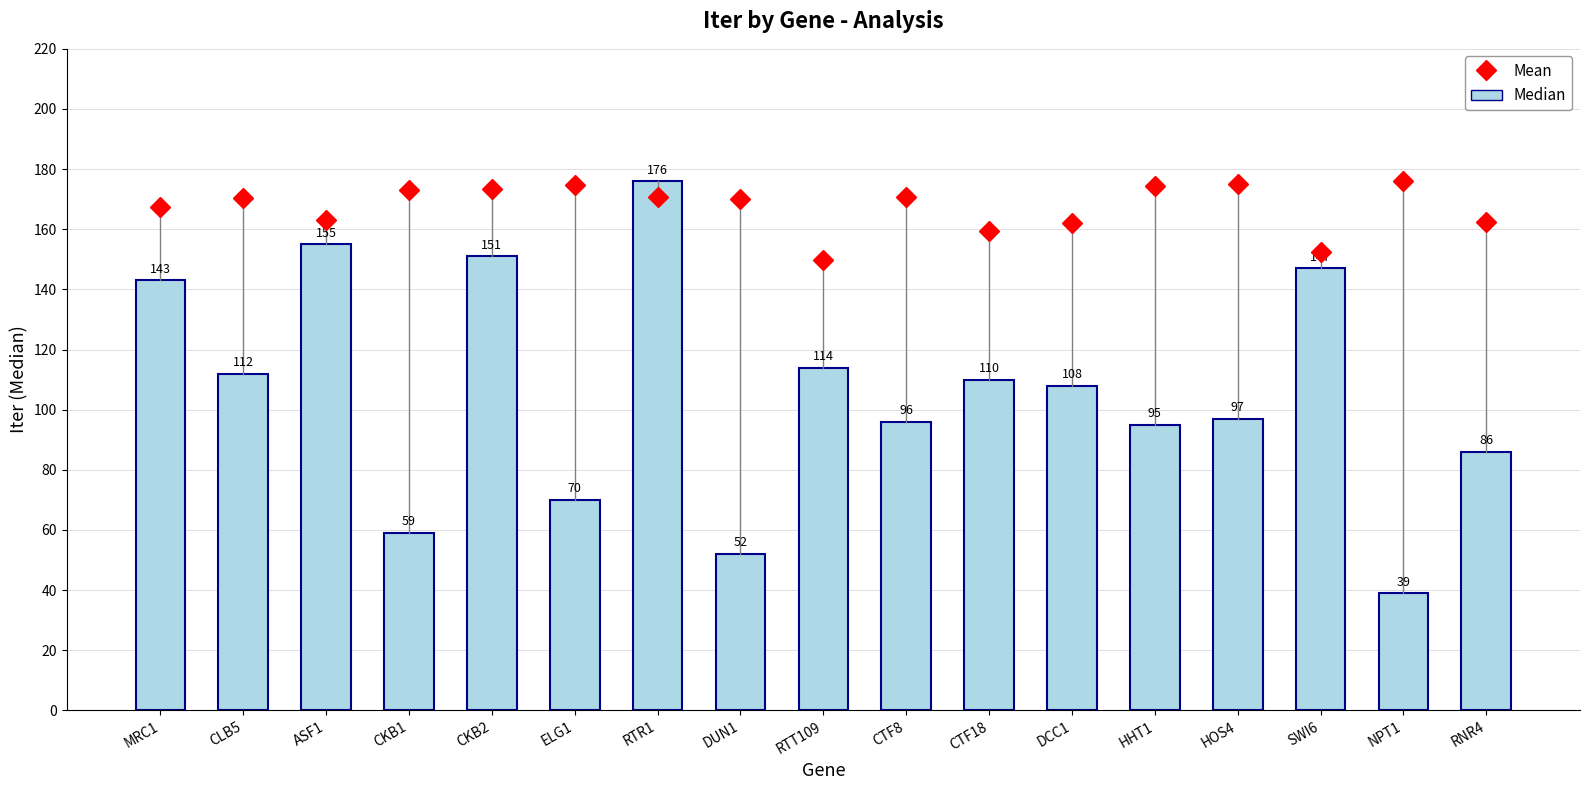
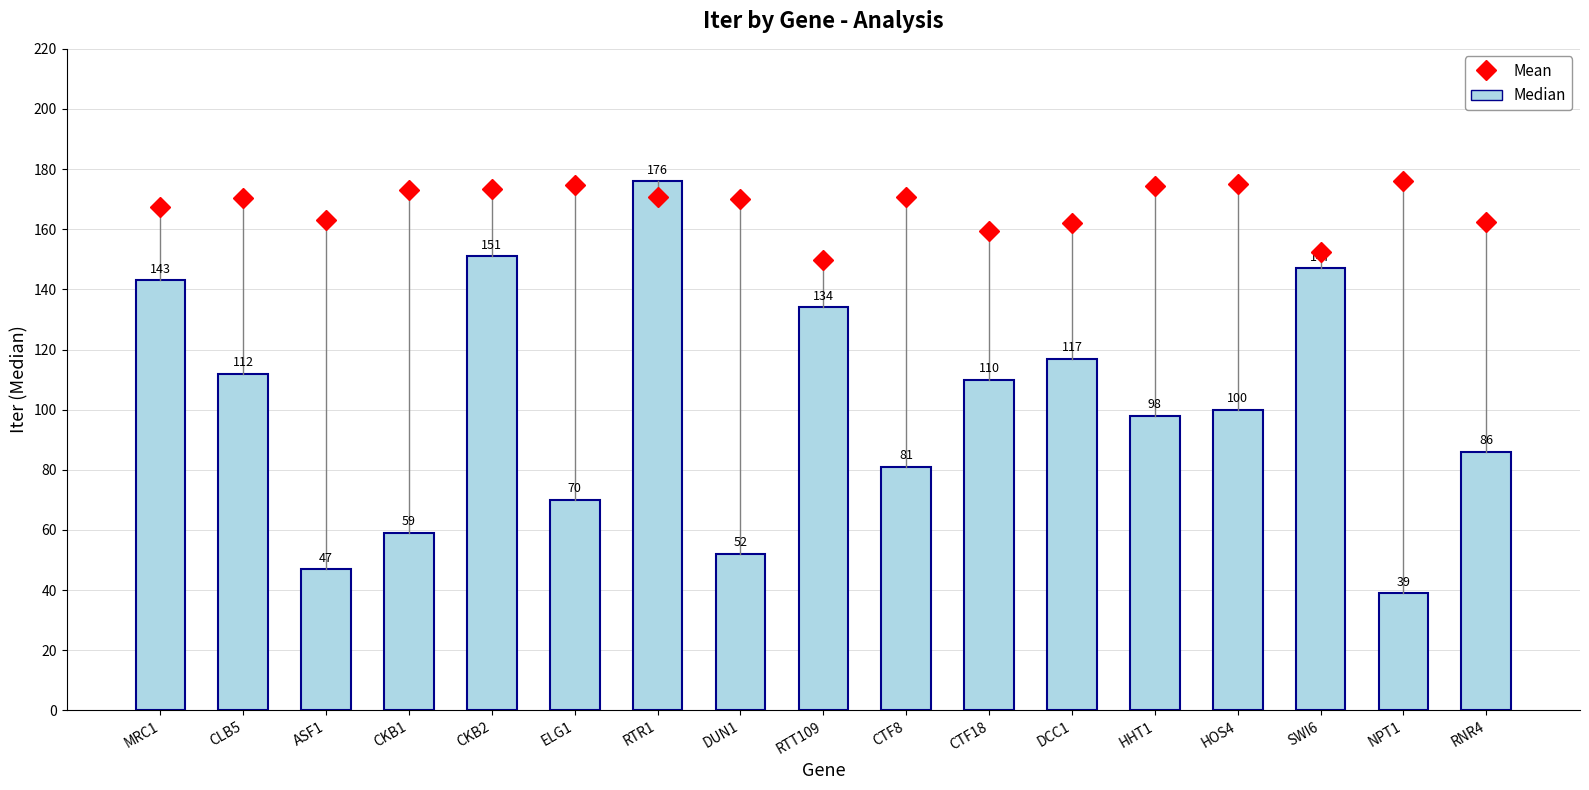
Median, ASF1: 155 -> 47
Median, RTT109: 114 -> 134
Median, CTF8: 96 -> 81
Median, DCC1: 108 -> 117
Median, HHT1: 95 -> 98
Median, HOS4: 97 -> 100
